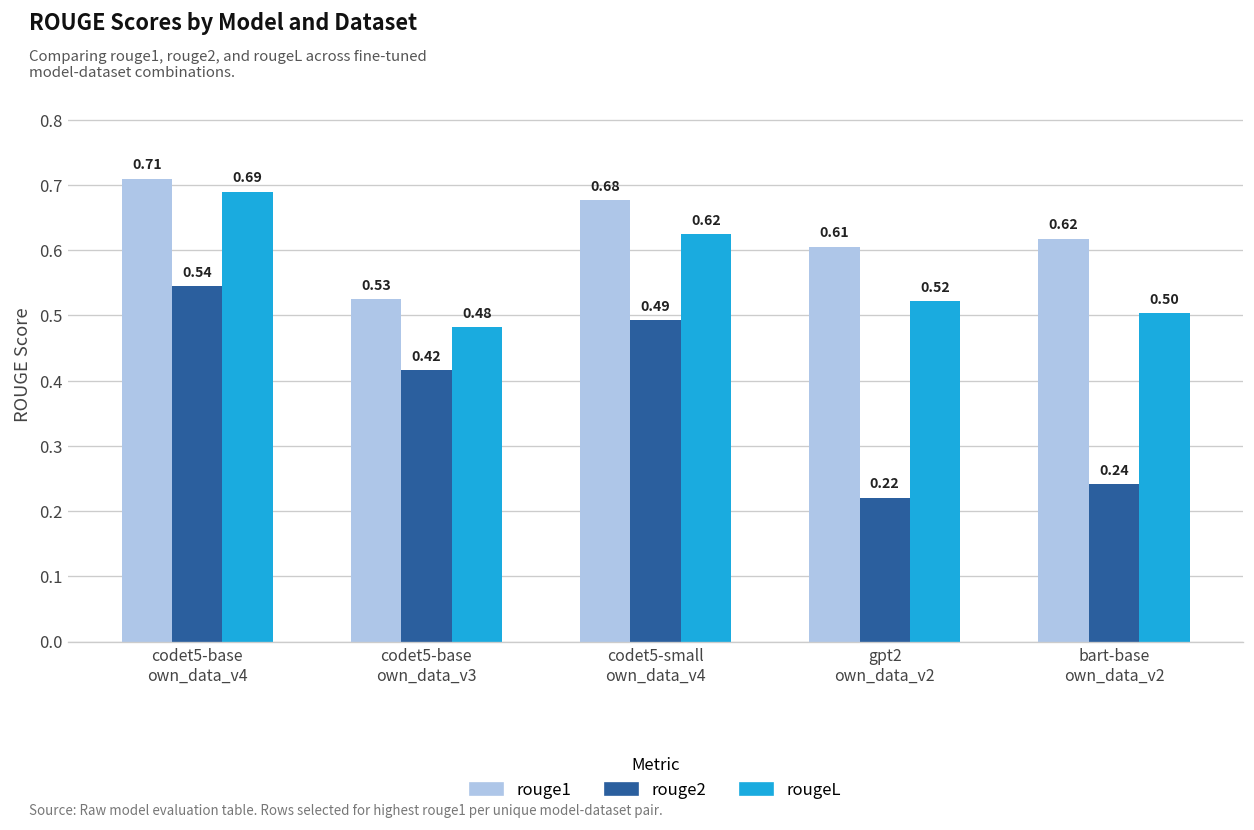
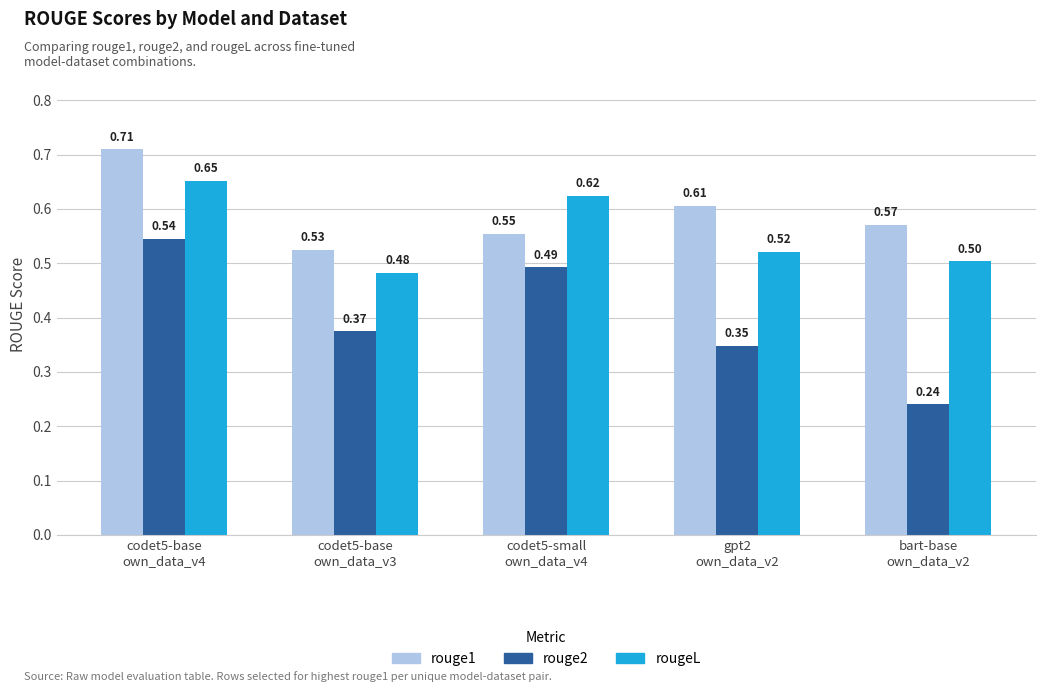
rougeL, codet5-base own_data_v4: 0.69 -> 0.65
rouge2, codet5-base own_data_v3: 0.42 -> 0.37
rouge1, codet5-small own_data_v4: 0.68 -> 0.55
rouge2, gpt2 own_data_v2: 0.22 -> 0.35
rouge1, bart-base own_data_v2: 0.62 -> 0.57
